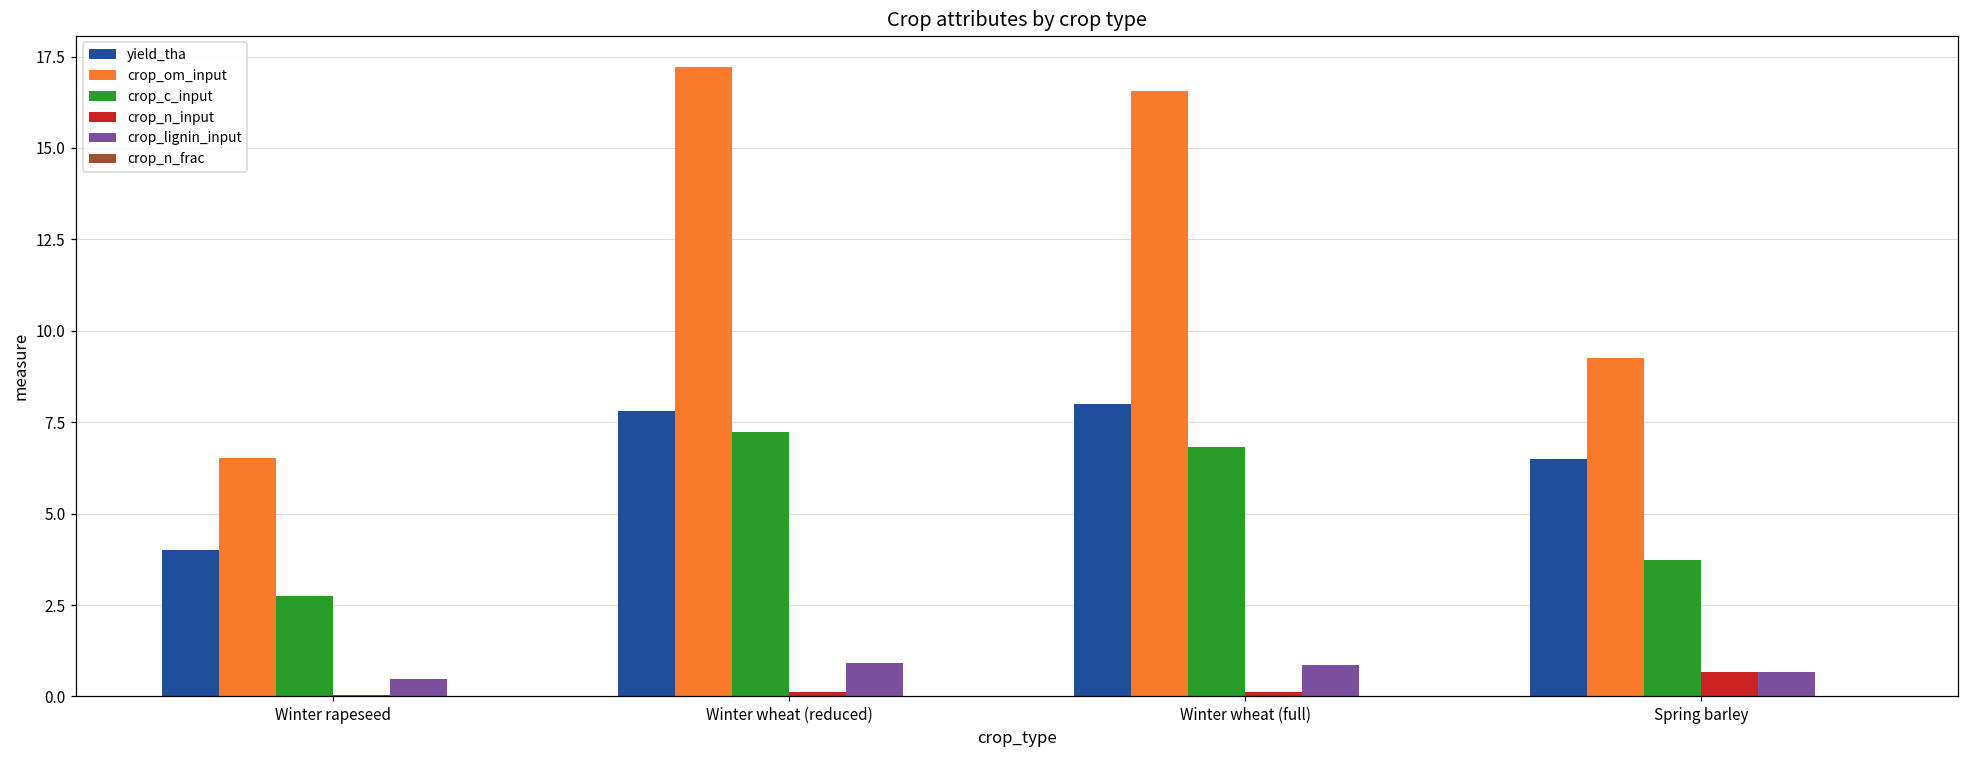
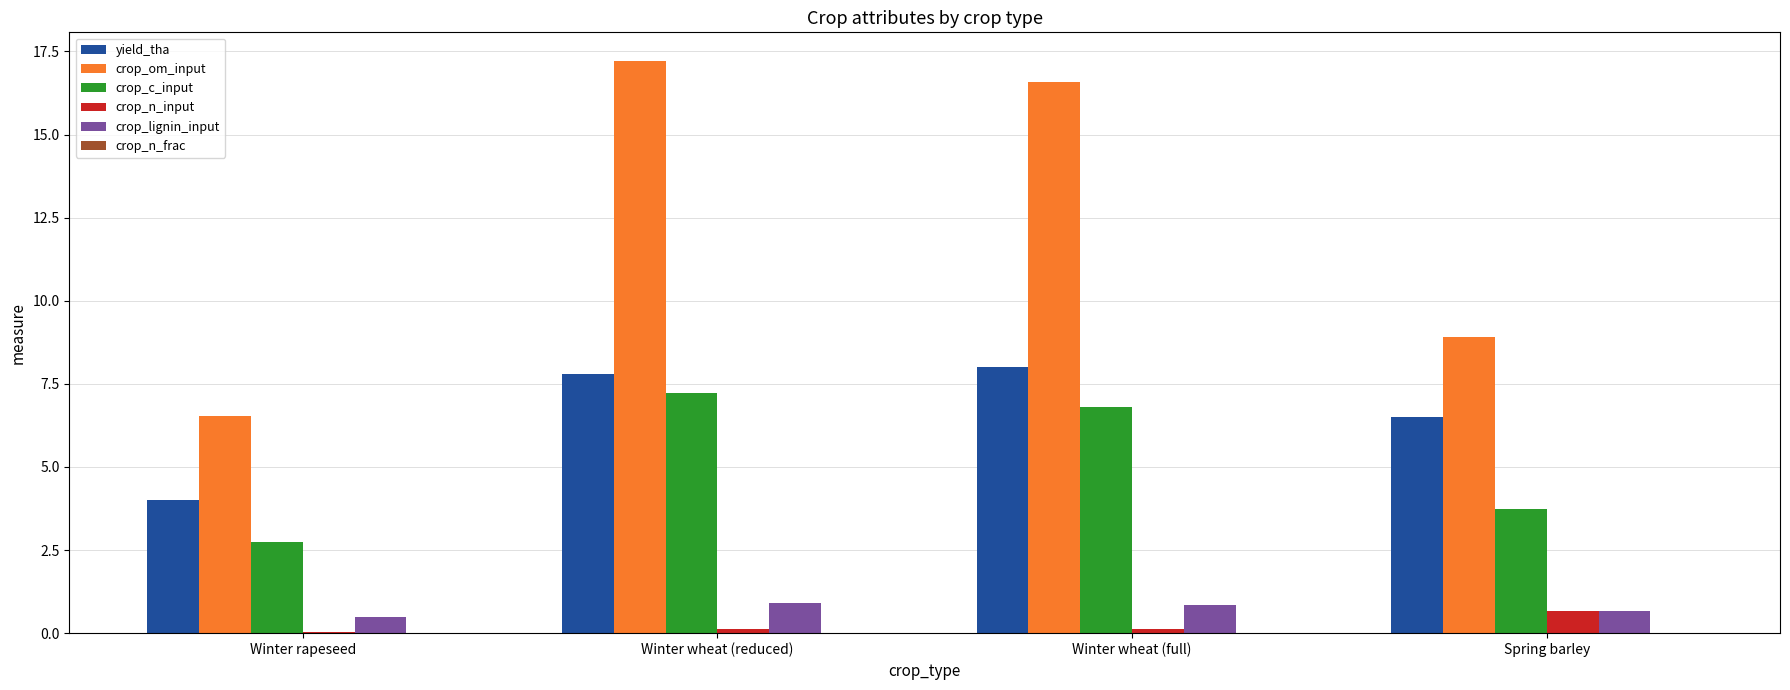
crop_om_input, Spring barley: 9.3 -> 8.9
